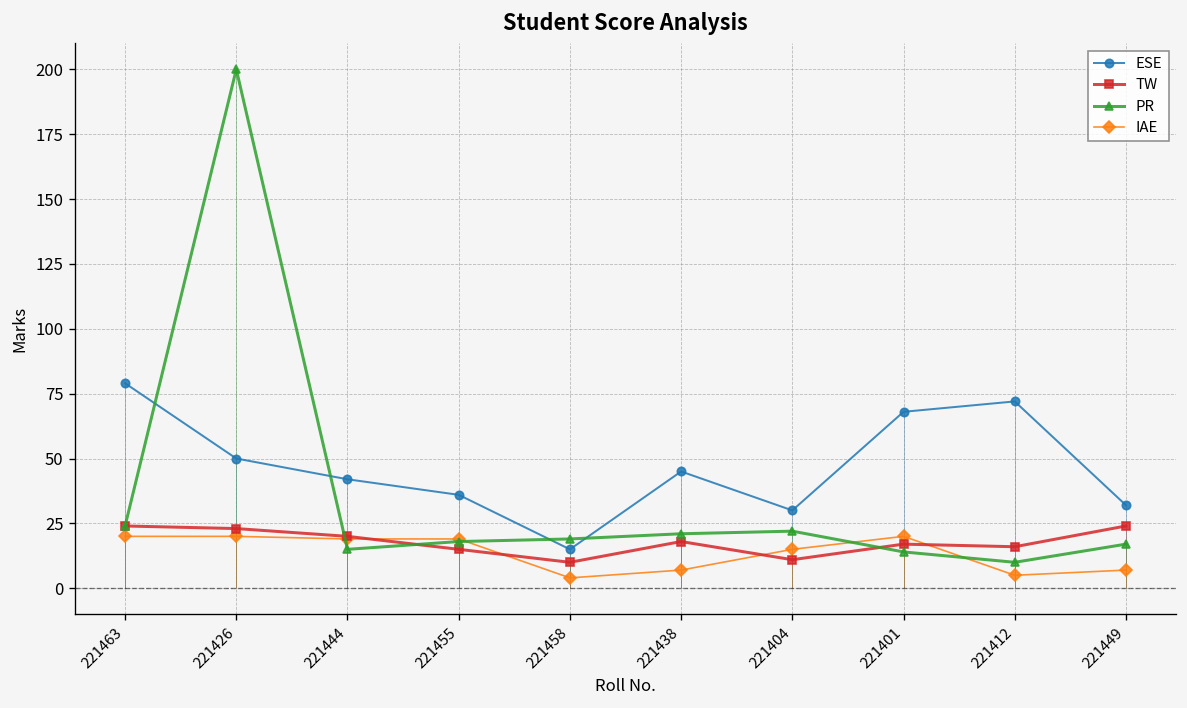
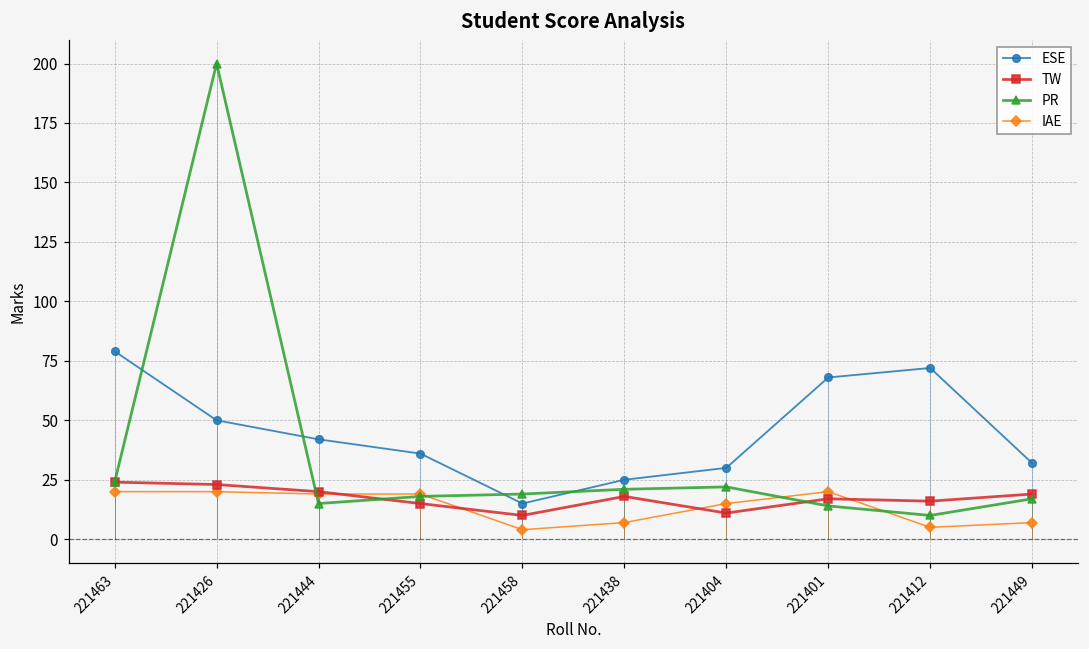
ESE, 221438: 45 -> 25
TW, 221449: 24 -> 19
